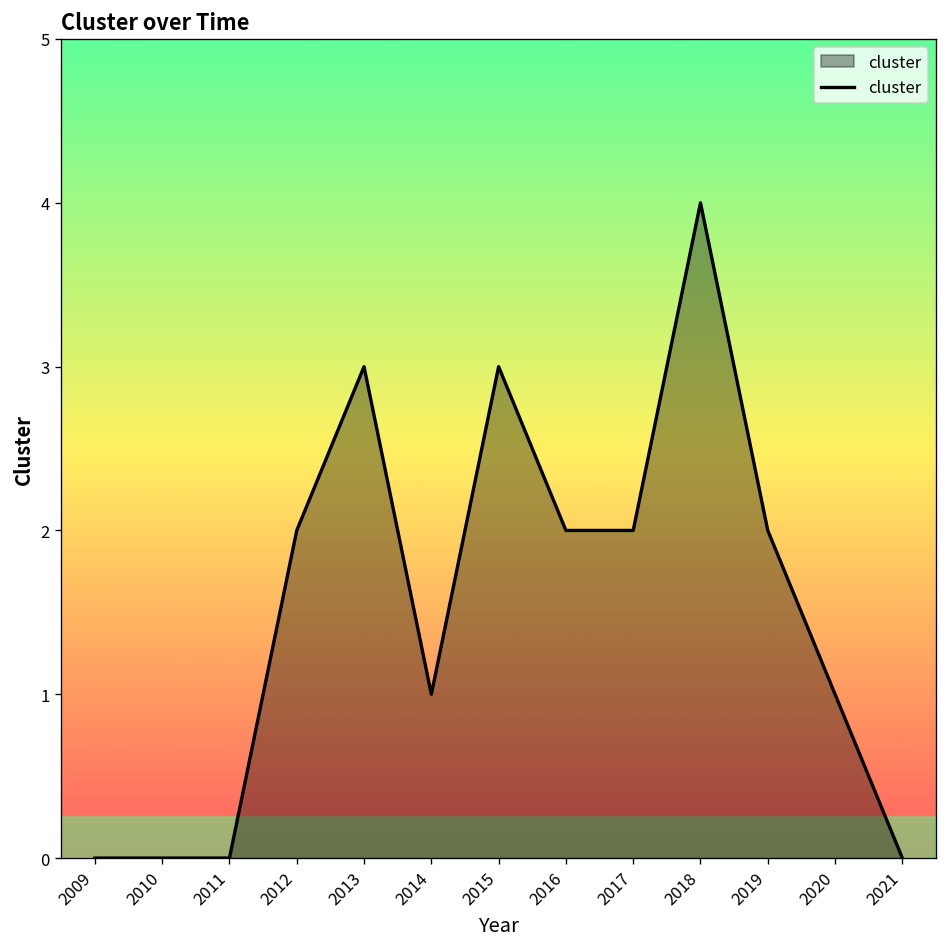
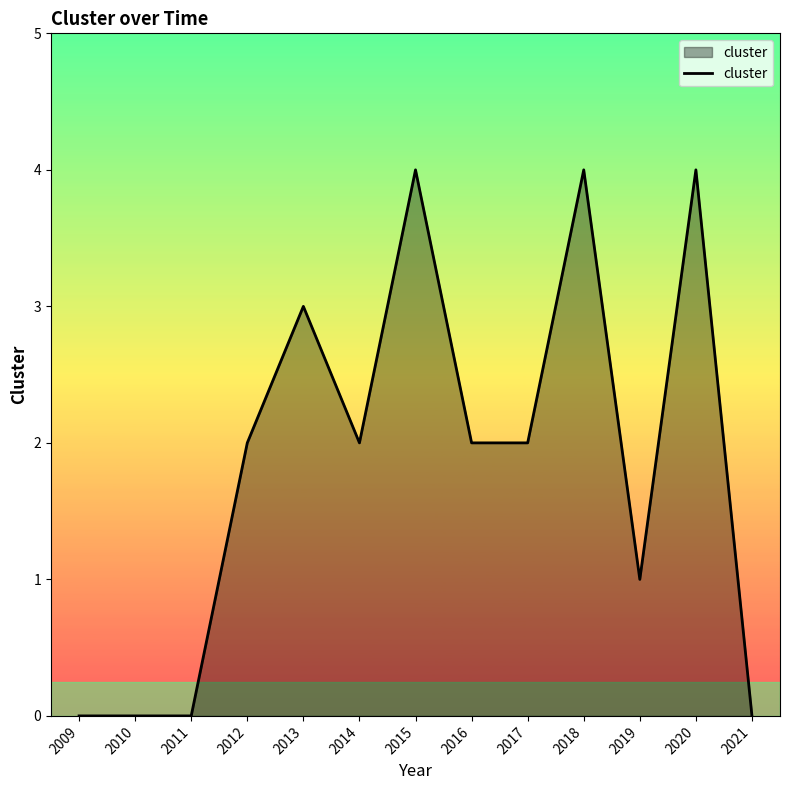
2014: 1 -> 2
2015: 3 -> 4
2019: 2 -> 1
2020: 1 -> 4
